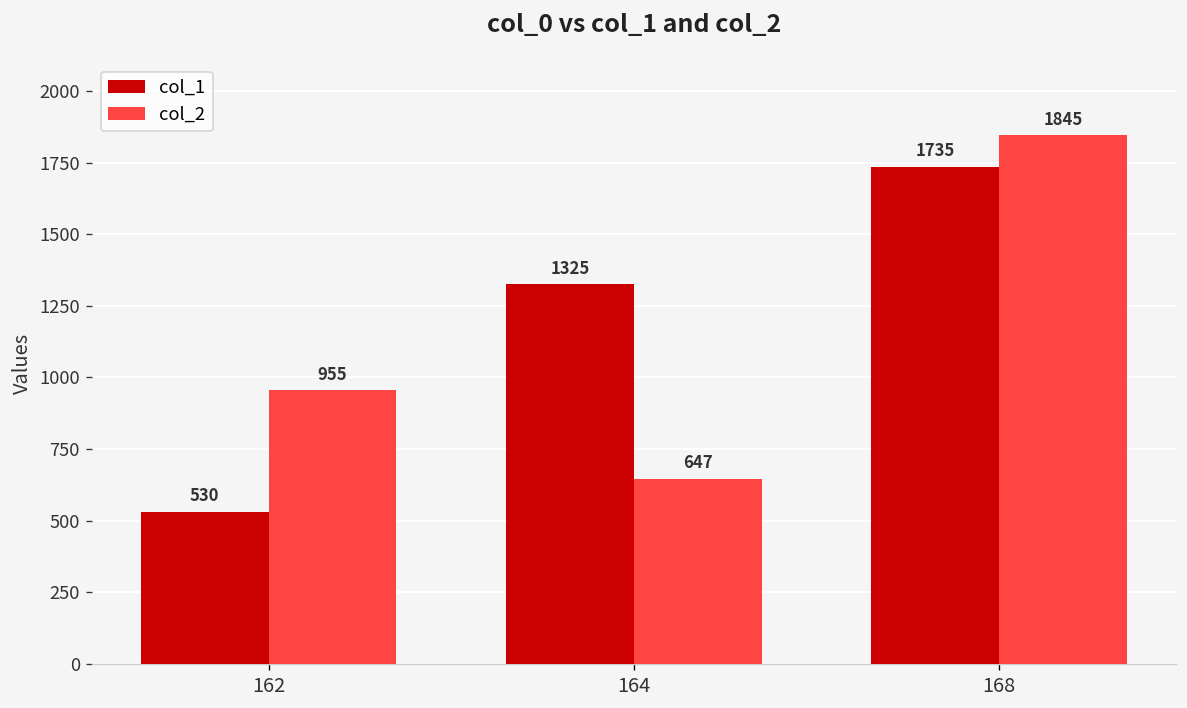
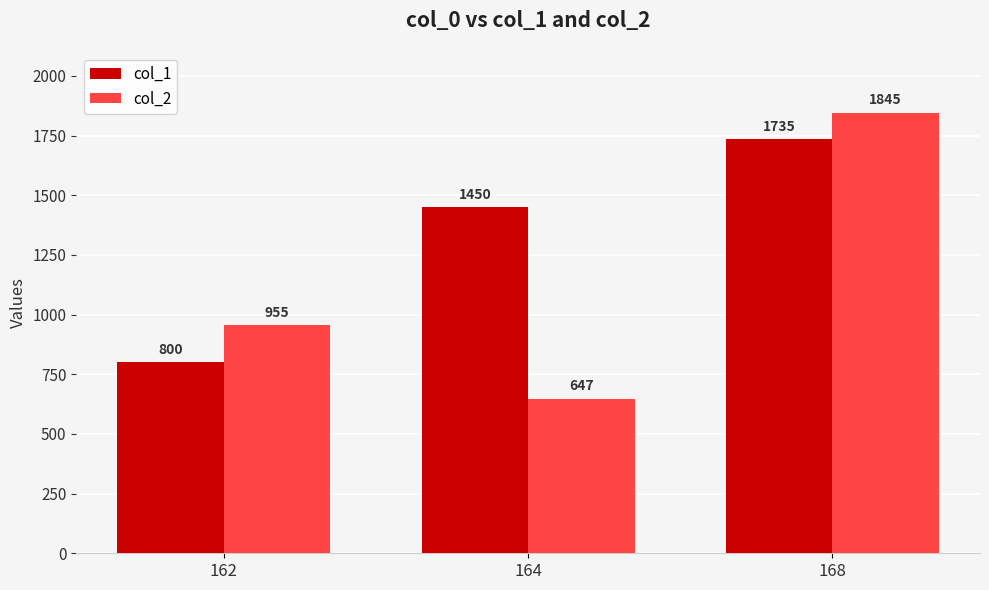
col_1, 162: 530 -> 800
col_1, 164: 1325 -> 1450
